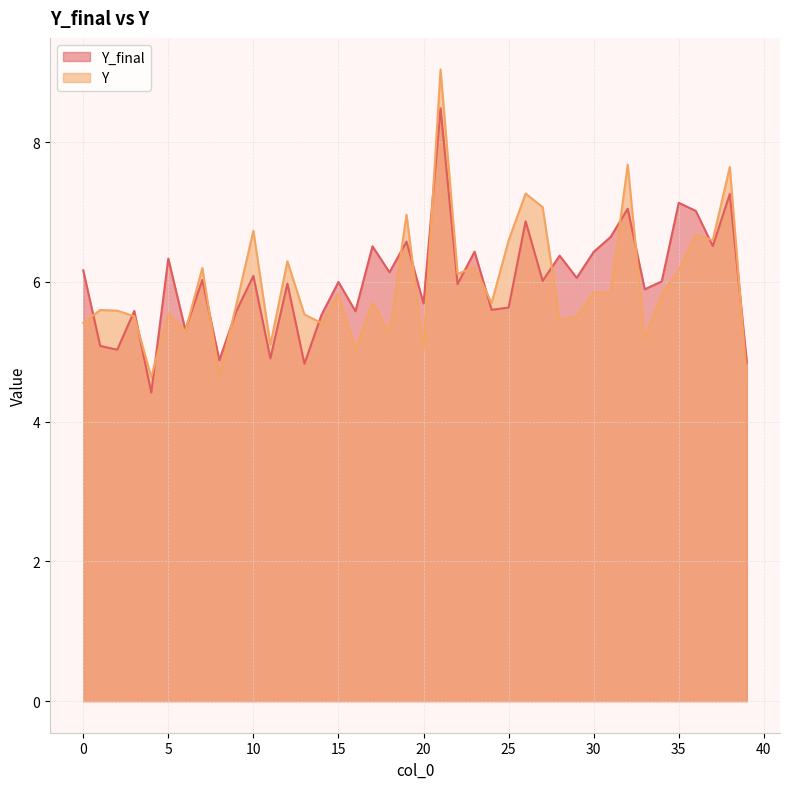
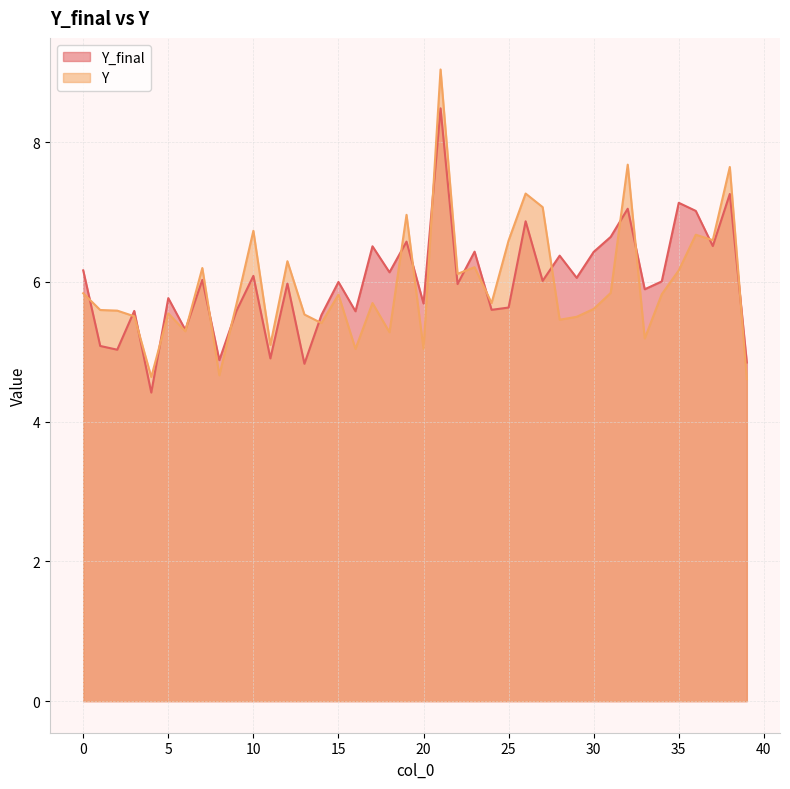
Y, 0: 5.4 -> 5.8
Y_final, 5: 6.3 -> 5.8
Y, 30: 5.9 -> 5.6
